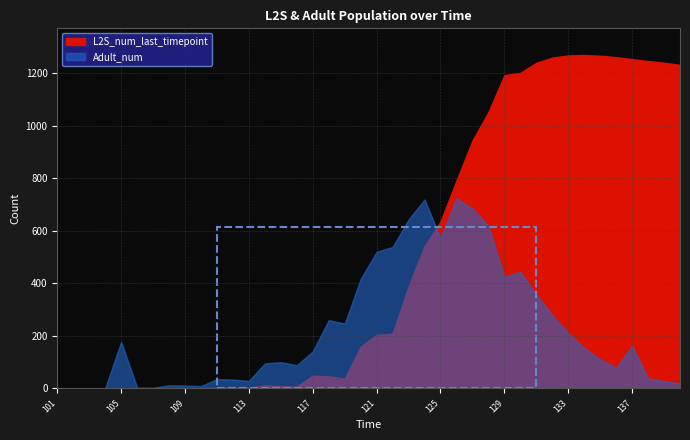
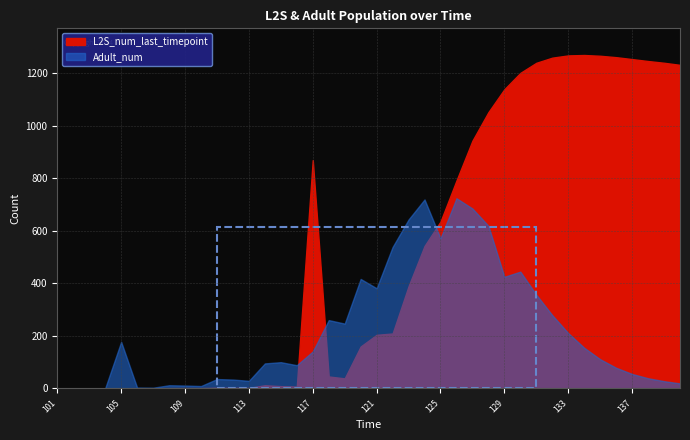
L2S_num_last_timepoint, 117: 50 -> 870
Adult_num, 121: 520 -> 380
L2S_num_last_timepoint, 129: 1190 -> 1140
Adult_num, 137: 160 -> 60
